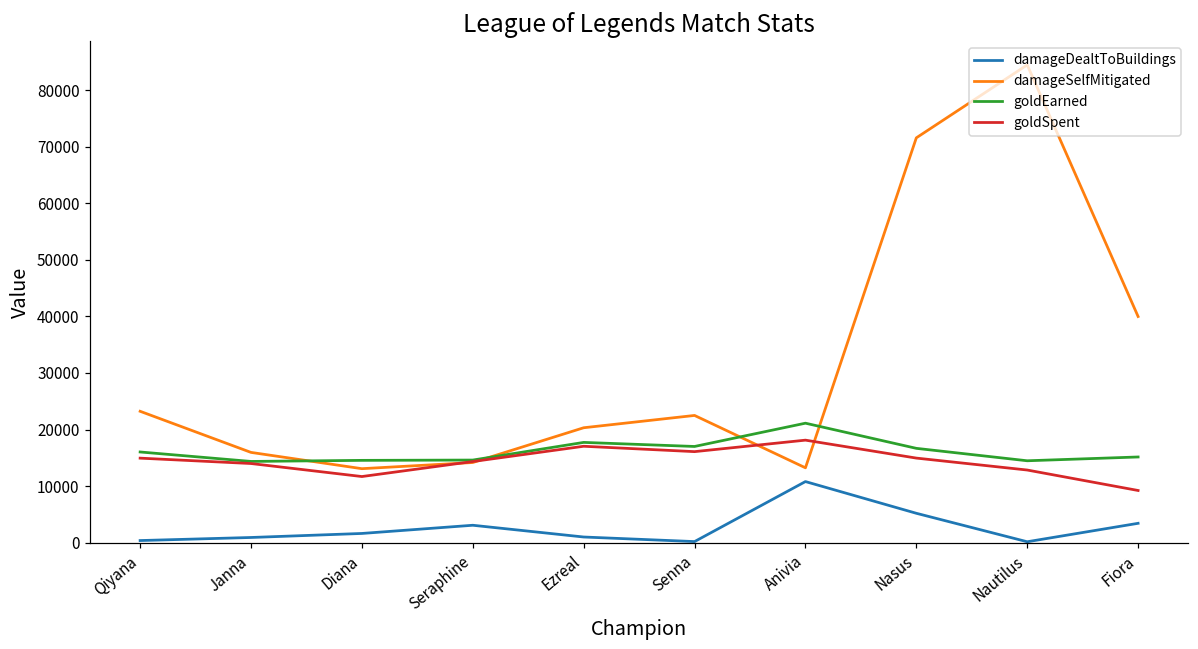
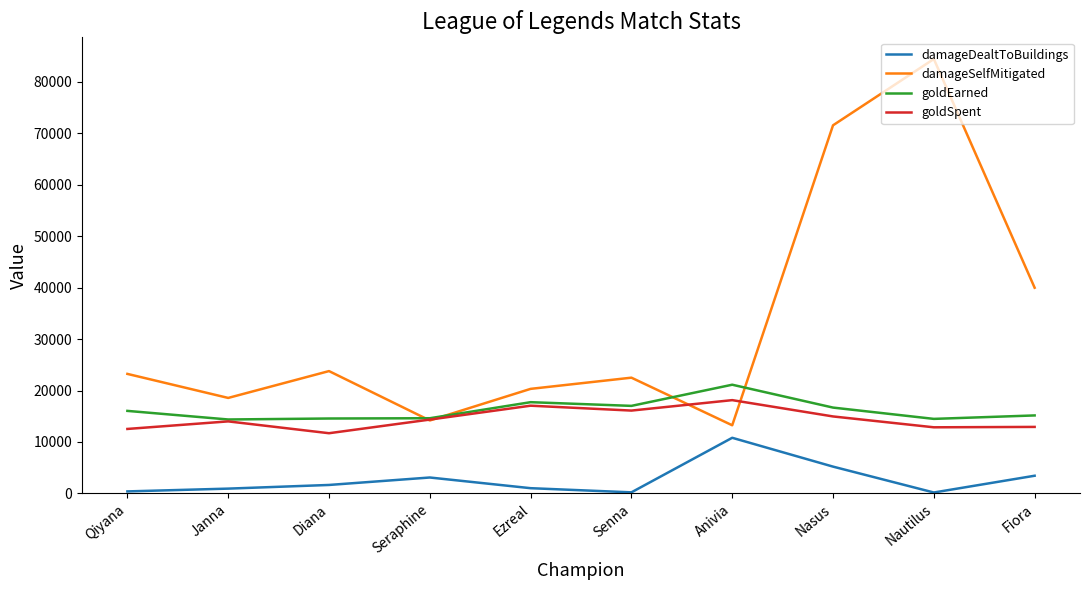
goldSpent, Qiyana: 15000 -> 13000
damageSelfMitigated, Janna: 16000 -> 19000
damageSelfMitigated, Diana: 13000 -> 24000
goldSpent, Fiora: 9000 -> 13000
